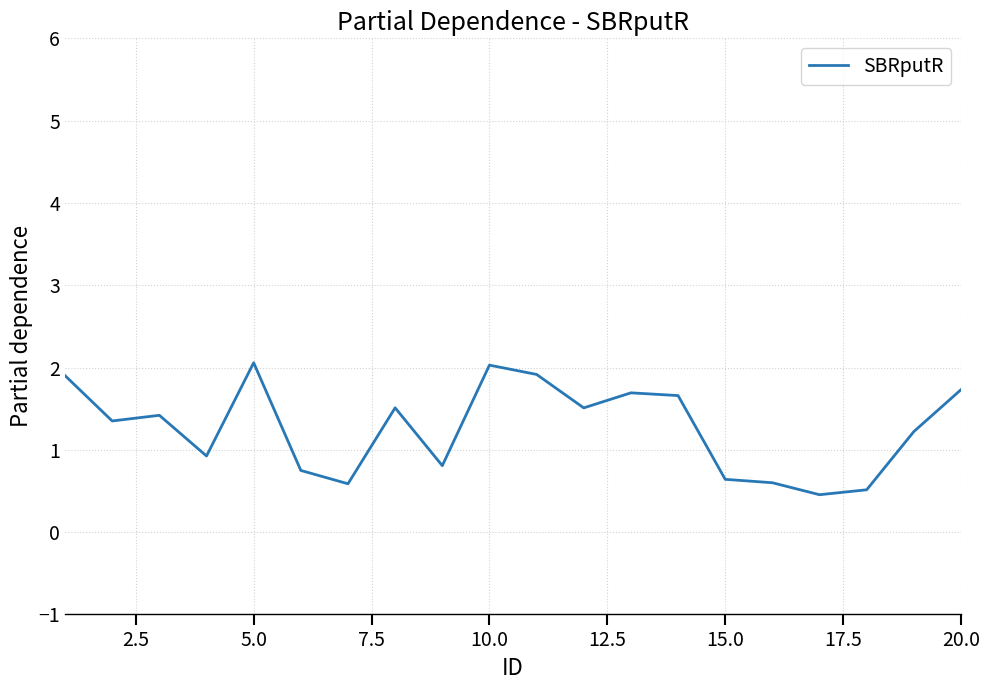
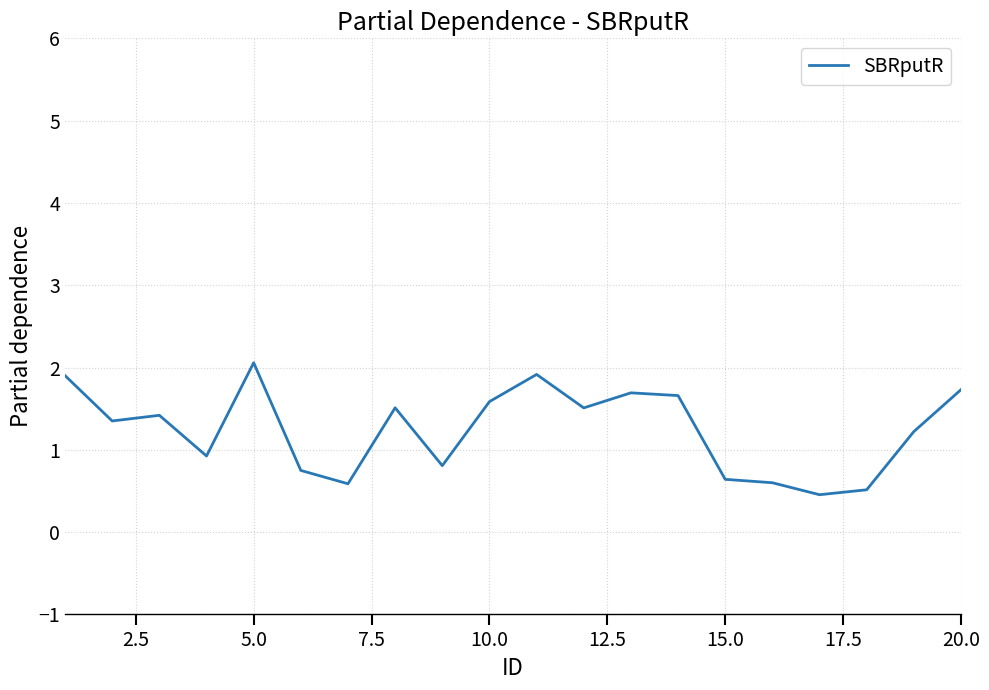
10.0: 2.0 -> 1.6
